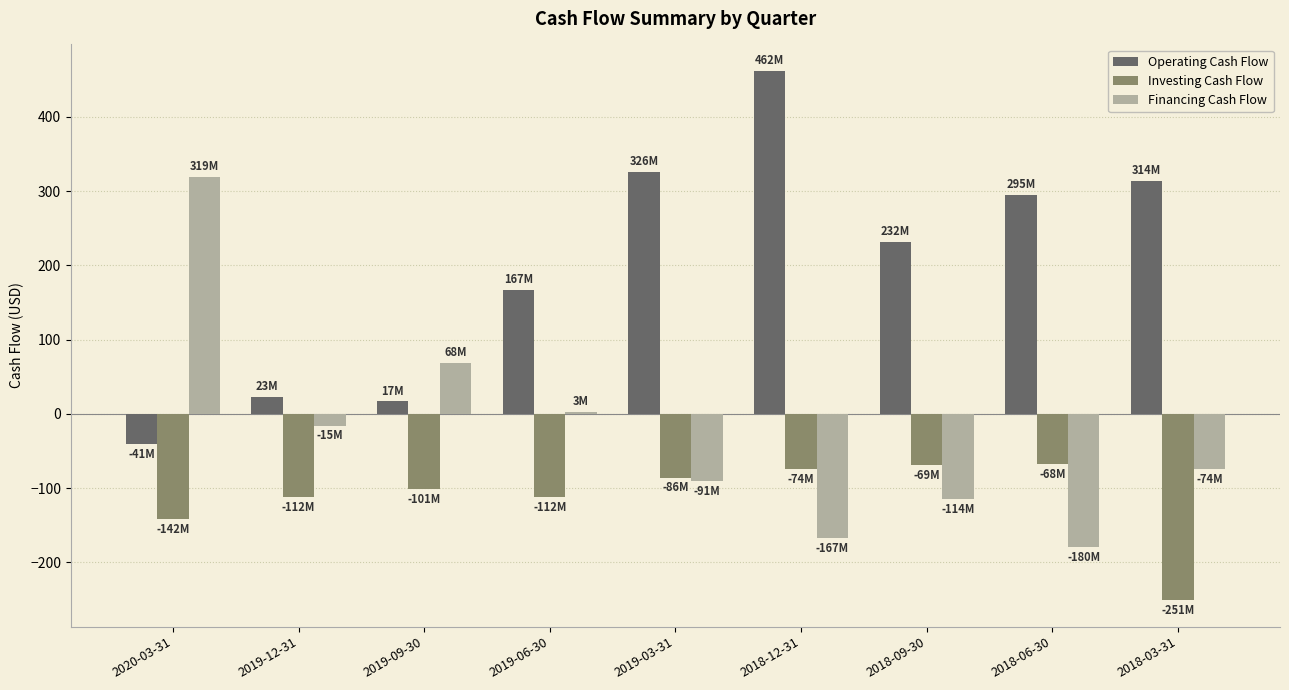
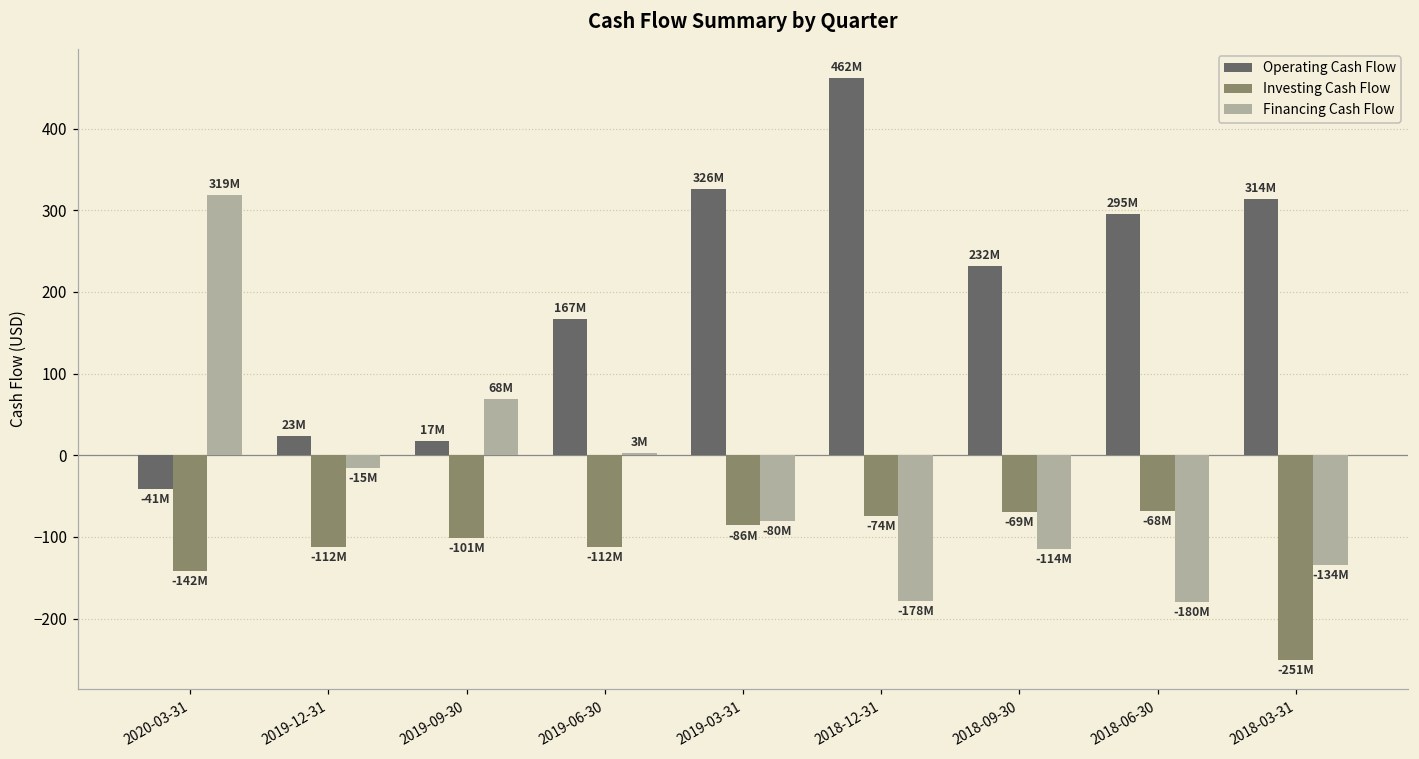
Financing Cash Flow, 2019-03-31: -91M -> -80M
Financing Cash Flow, 2018-12-31: -167M -> -178M
Financing Cash Flow, 2018-03-31: -74M -> -134M
